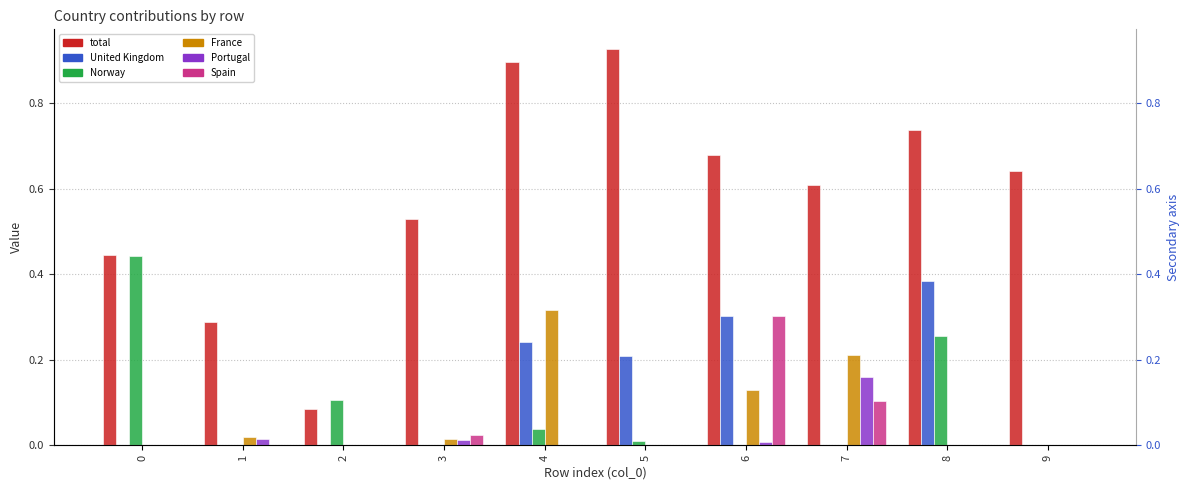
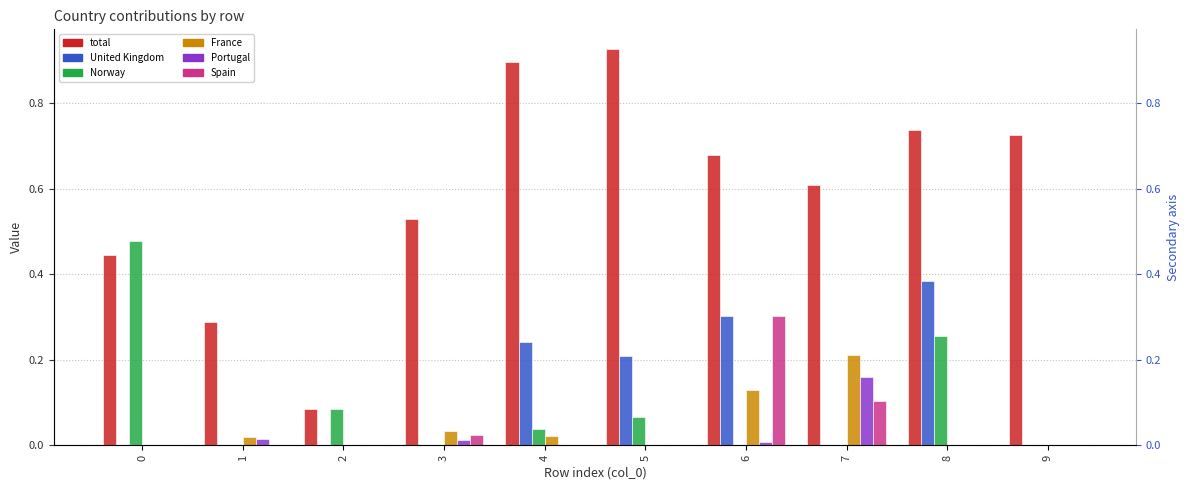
Norway, 0: 0.44 -> 0.48
Norway, 2: 0.11 -> 0.09
France, 3: 0.01 -> 0.03
France, 4: 0.32 -> 0.02
Norway, 5: 0.01 -> 0.07
total, 9: 0.64 -> 0.72
